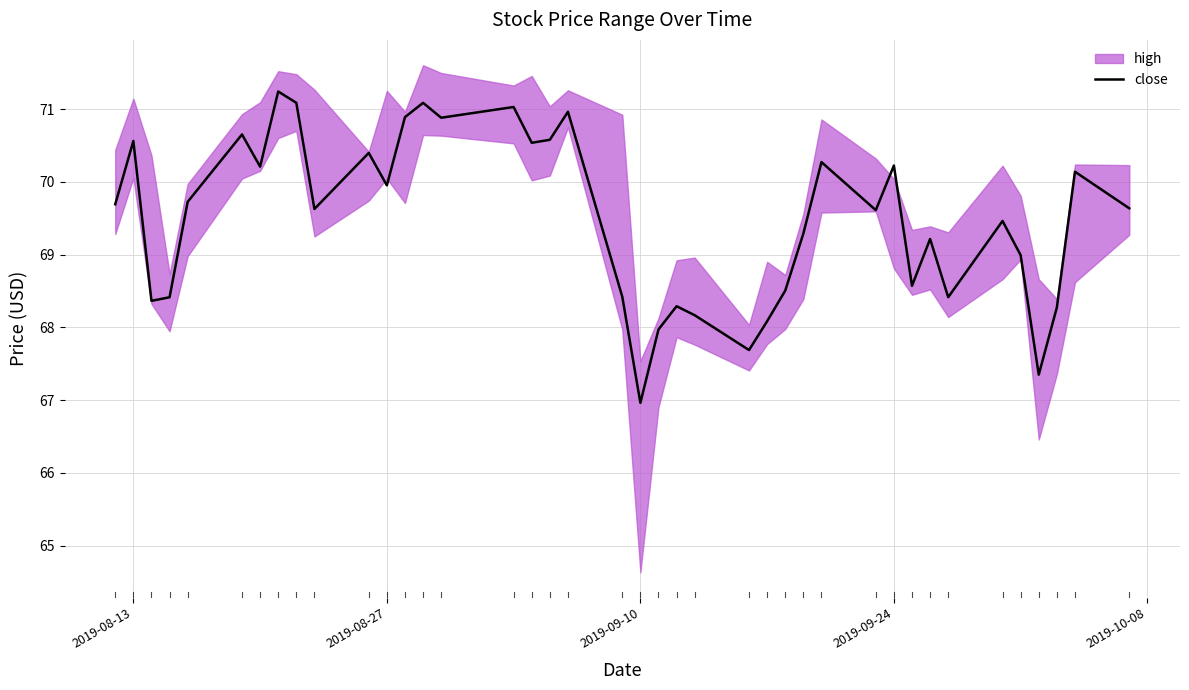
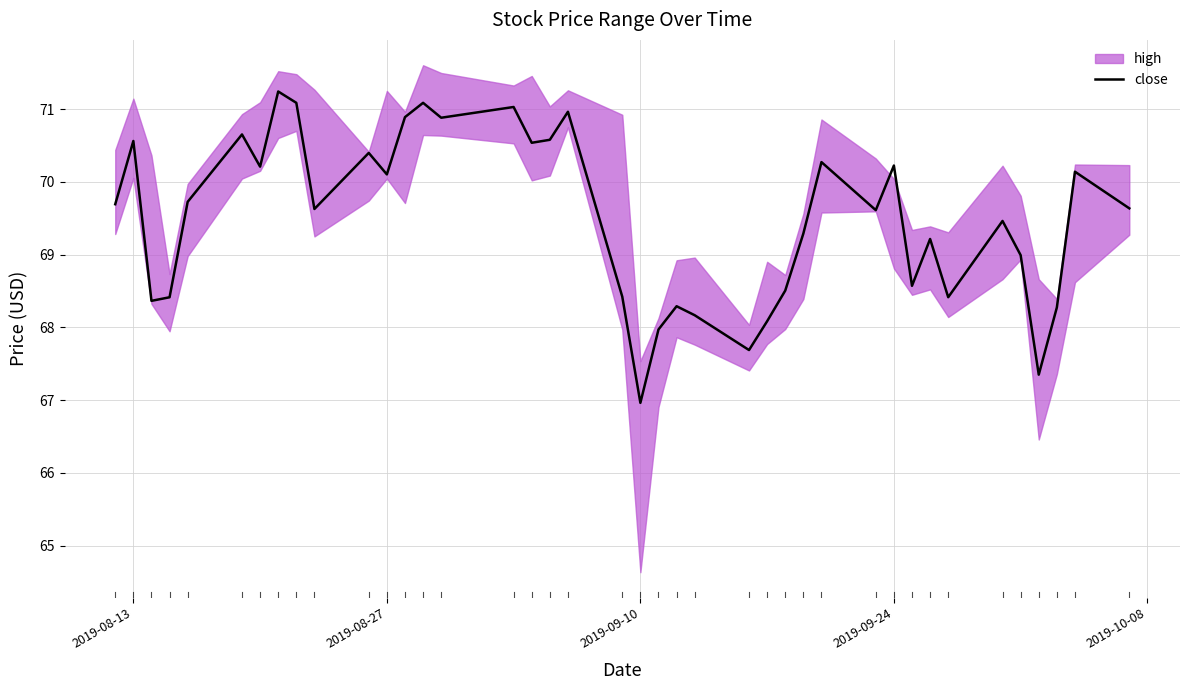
close, 2019-08-27: 70.0 -> 70.1
